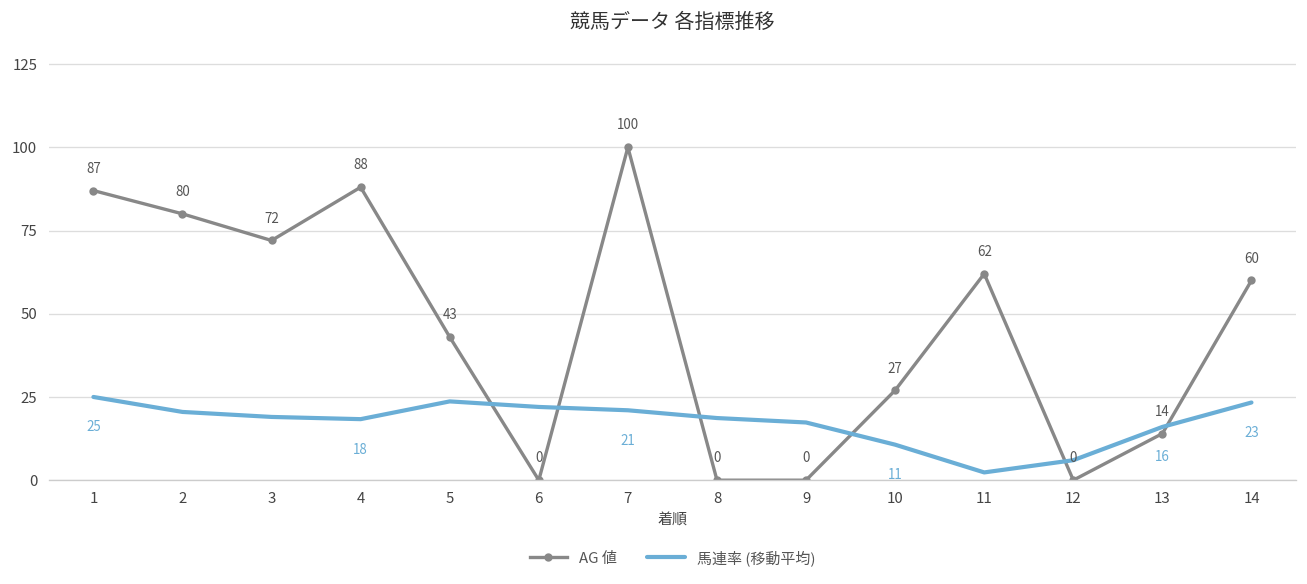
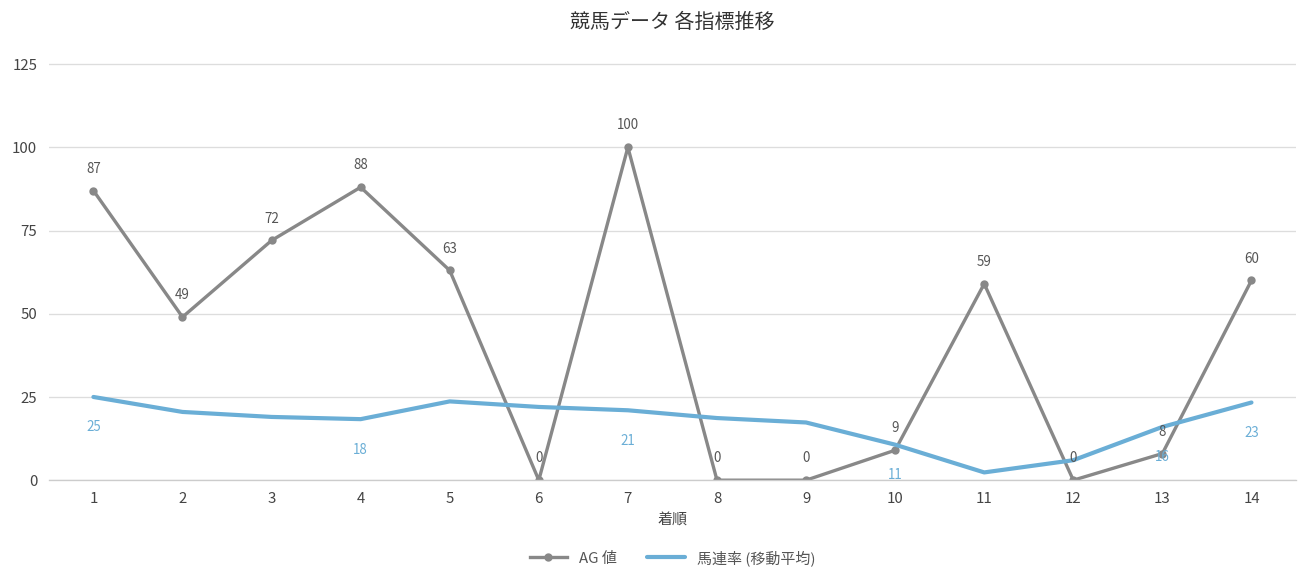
AG 値, 2: 80 -> 49
AG 値, 5: 43 -> 63
AG 値, 10: 27 -> 9
AG 値, 11: 62 -> 59
AG 値, 13: 14 -> 8
